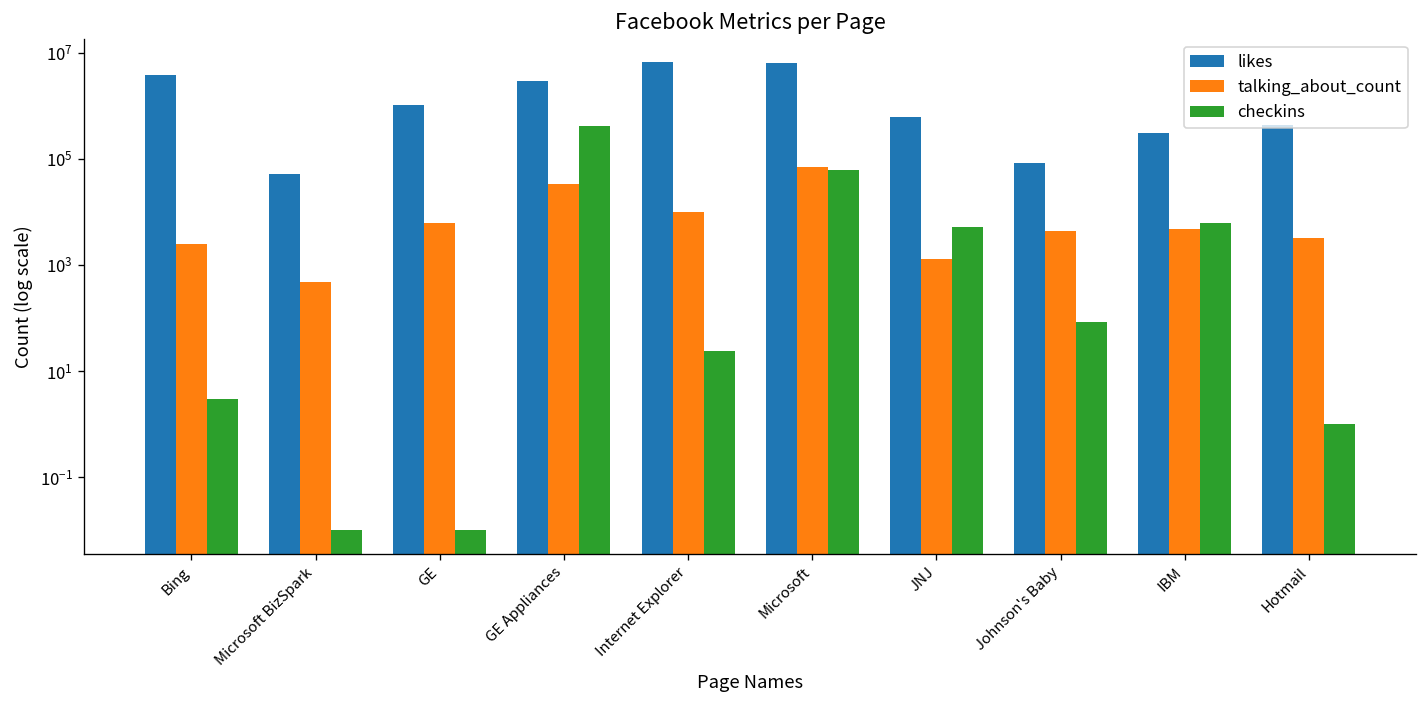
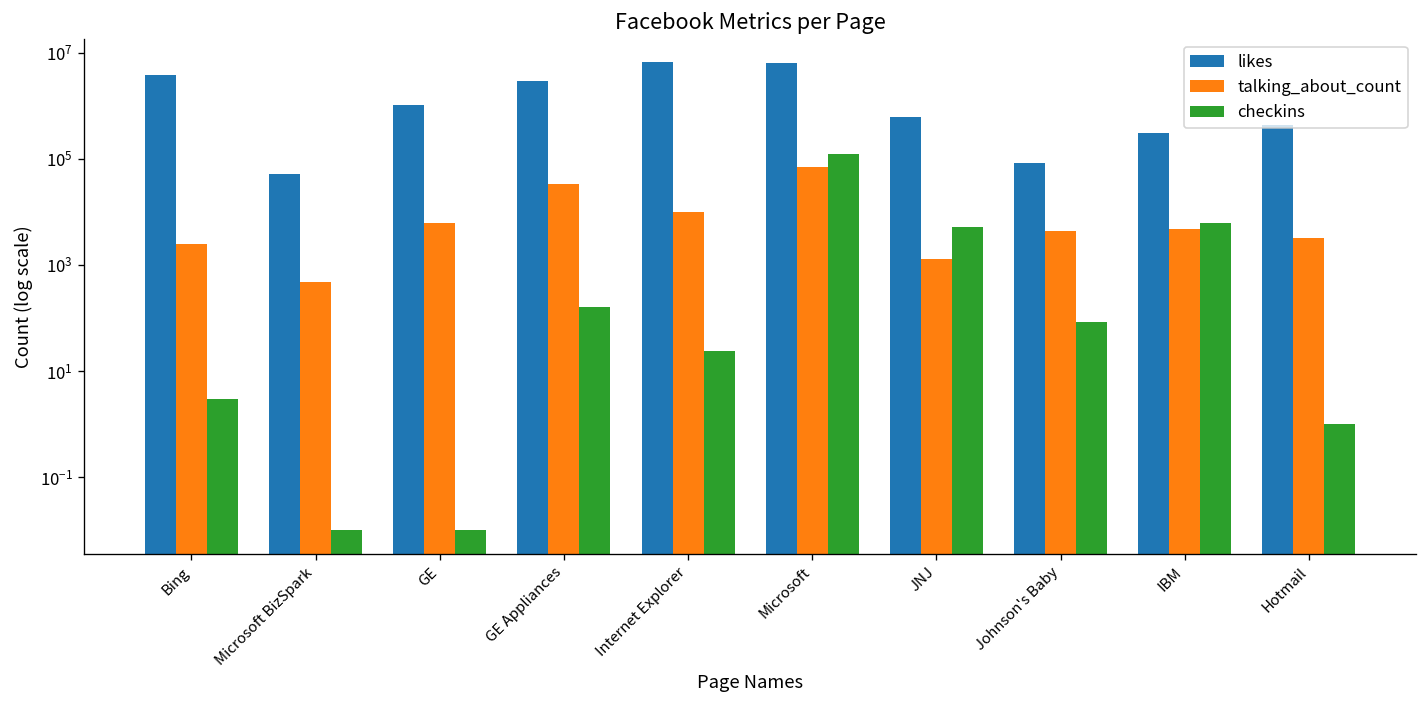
checkins, GE Appliances: 400000 -> 160
checkins, Microsoft: 60000 -> 120000
